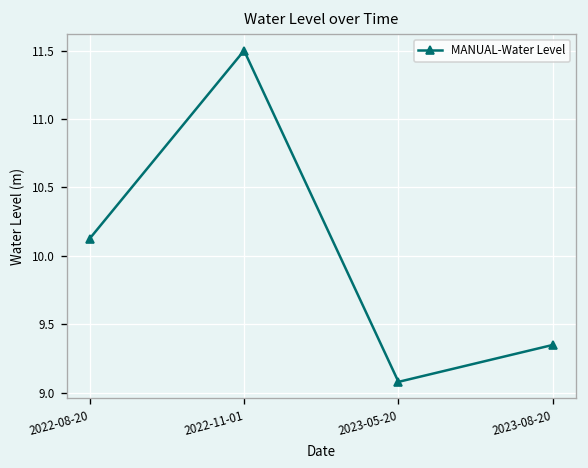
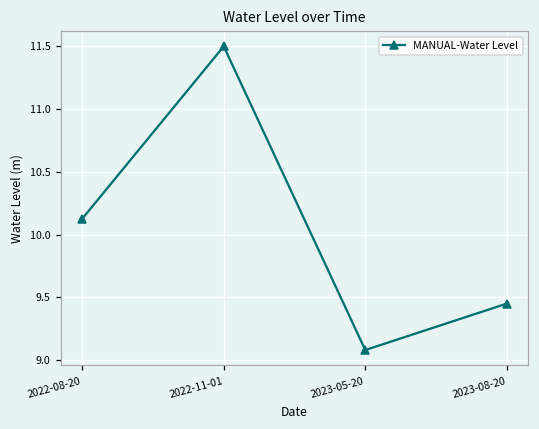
2023-08-20: 9.35 -> 9.45
